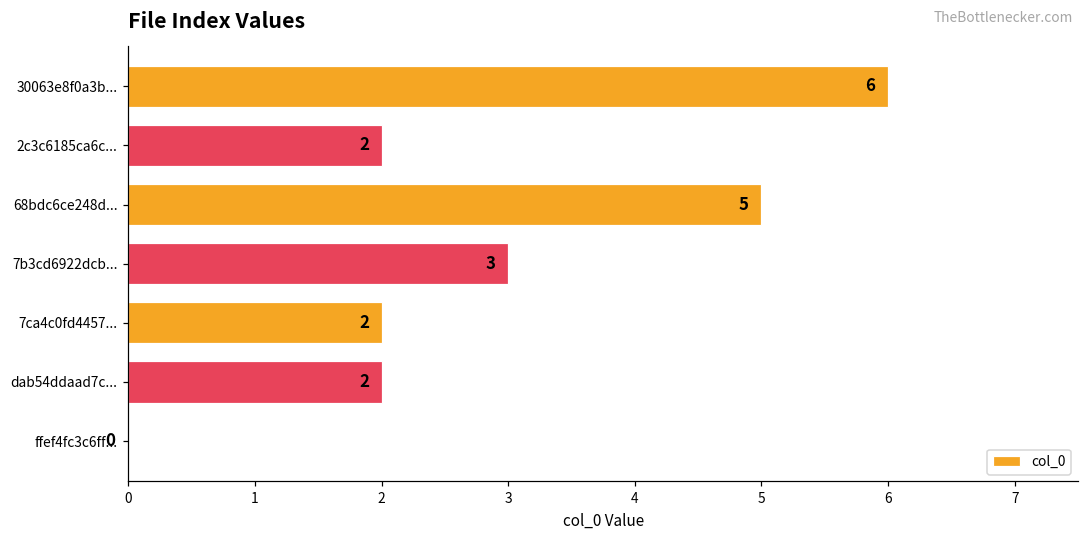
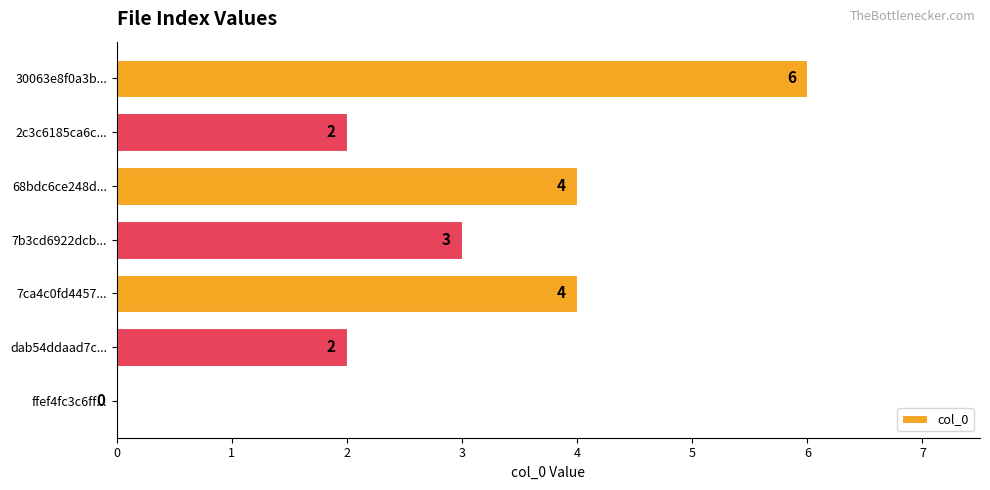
68bdc6ce248d...: 5 -> 4
7ca4c0fd4457...: 2 -> 4
